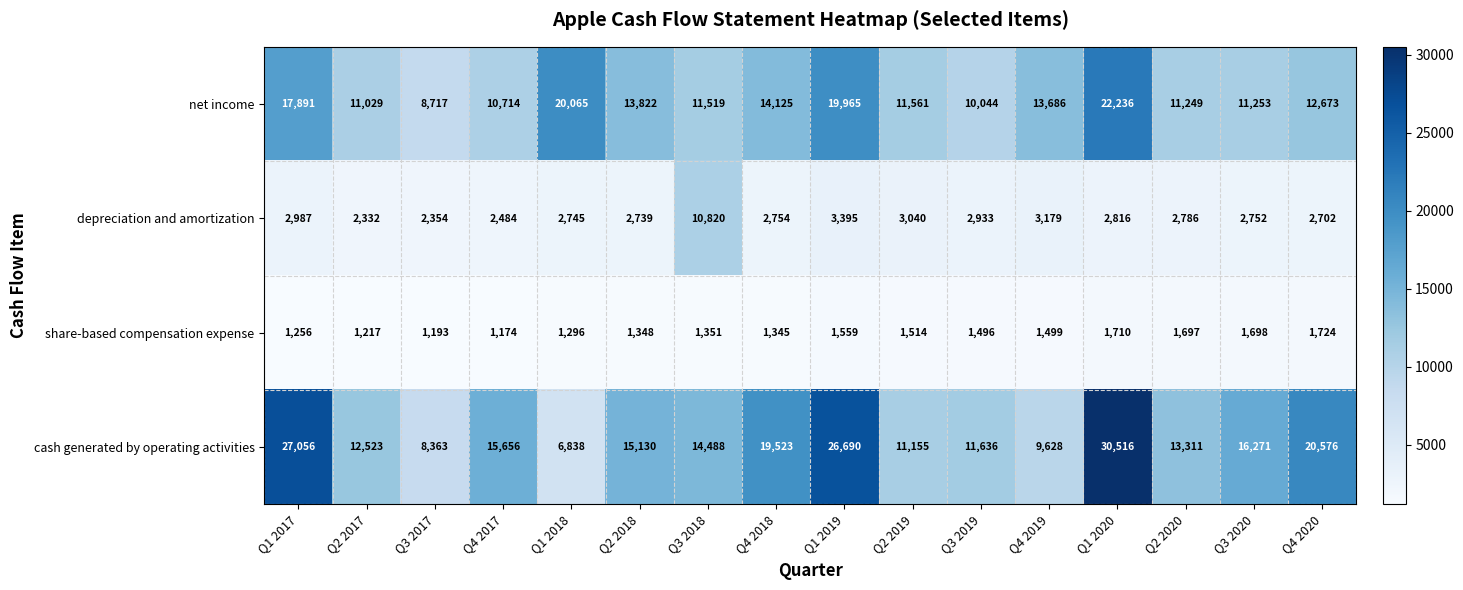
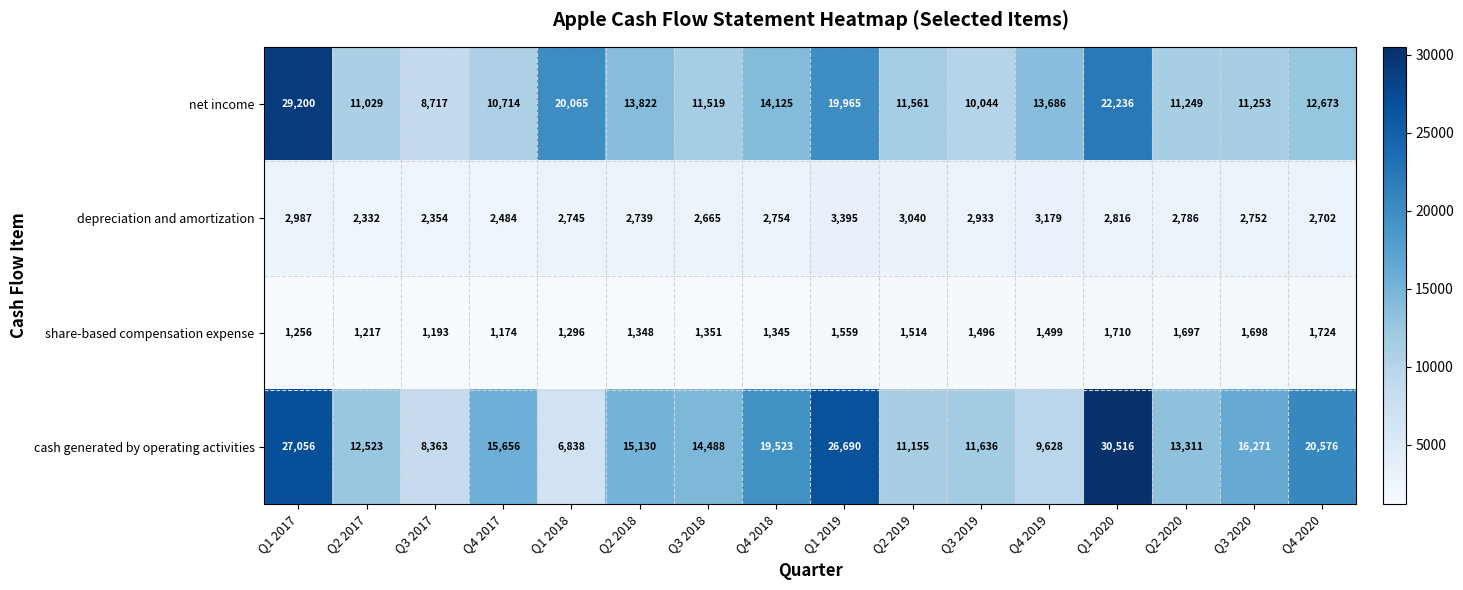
net income, Q1 2017: 17,891 -> 29,200
depreciation and amortization, Q3 2018: 10,820 -> 2,665
